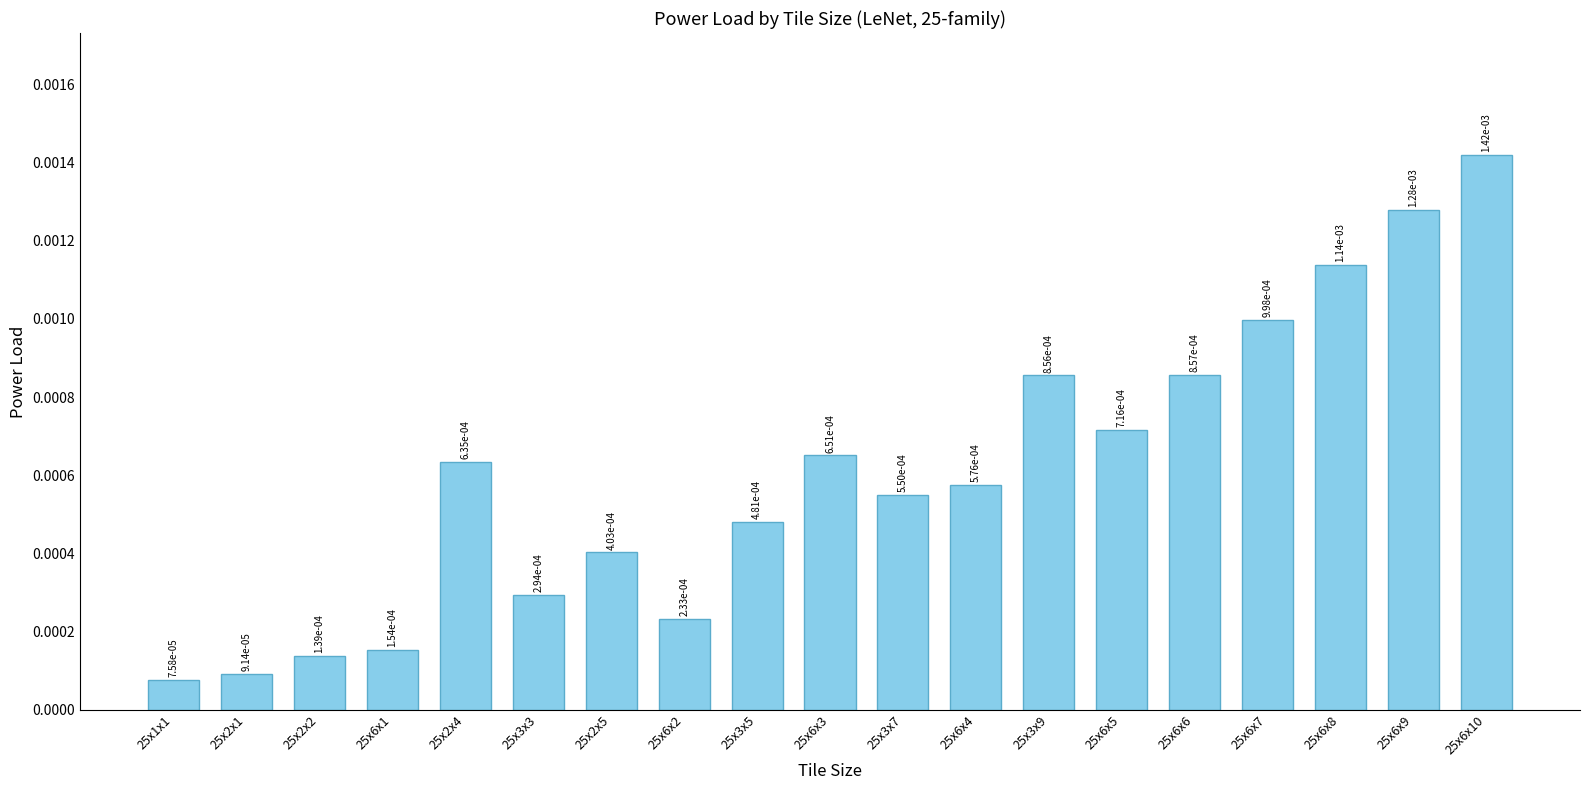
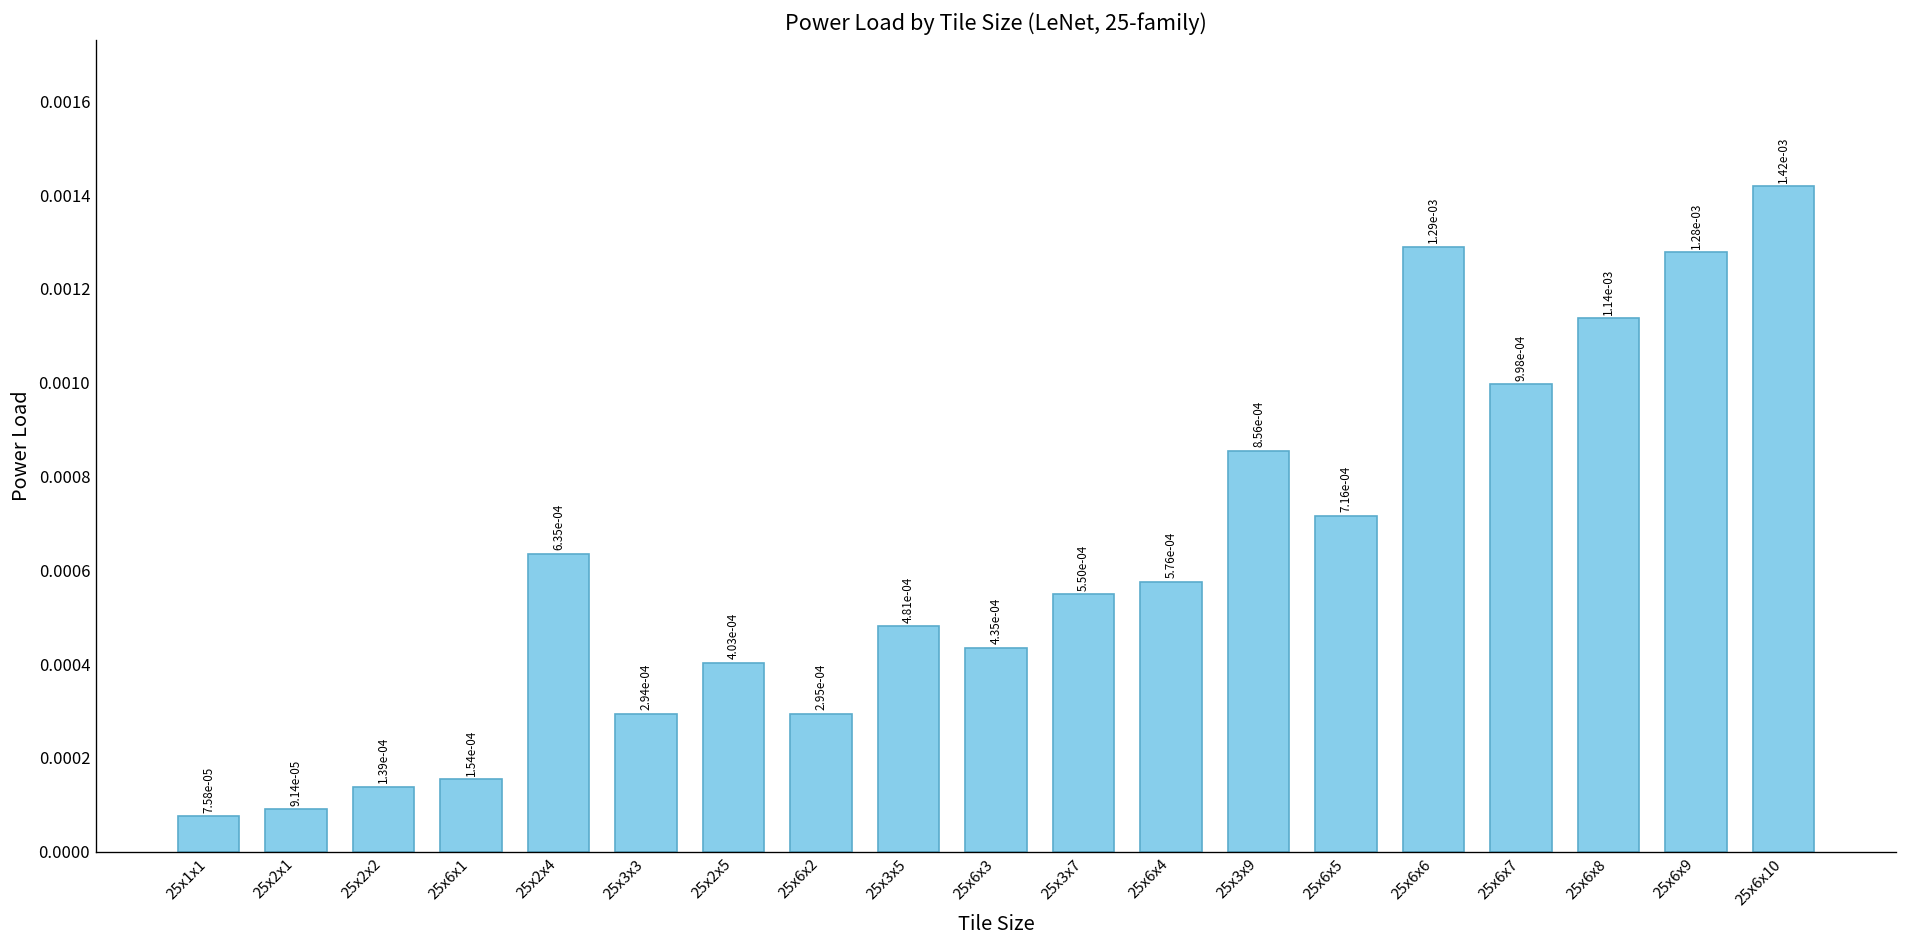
25x6x2: 2.33e-04 -> 2.95e-04
25x6x3: 6.51e-04 -> 4.35e-04
25x6x6: 8.57e-04 -> 1.29e-03
